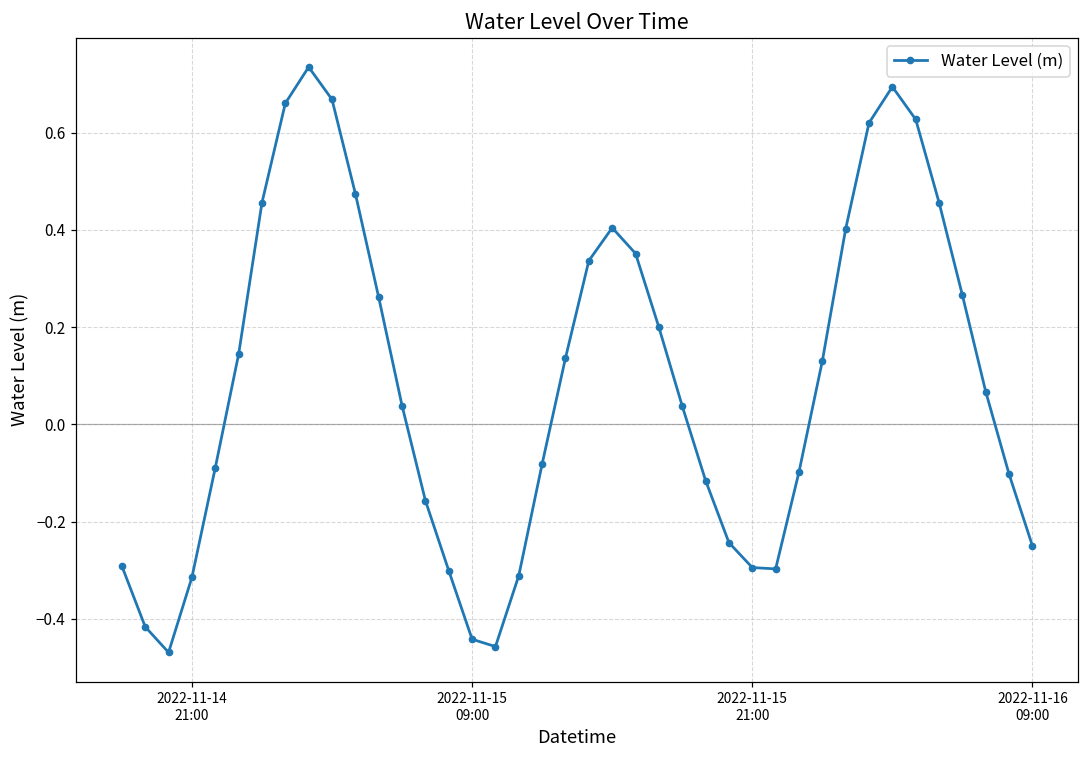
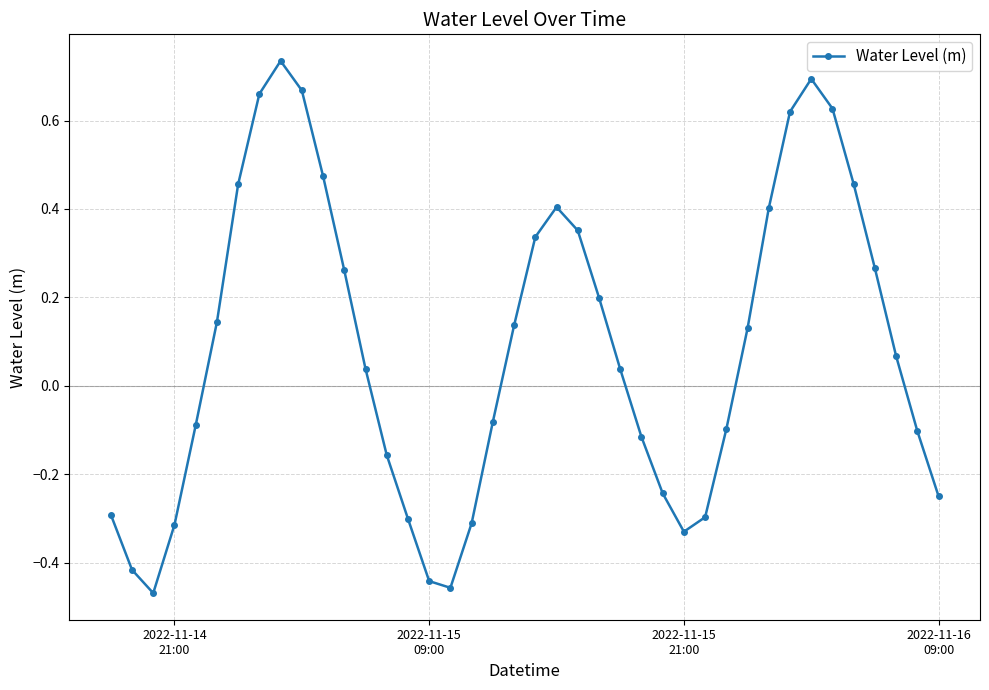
2022-11-15 21:00: -0.29 -> -0.33
